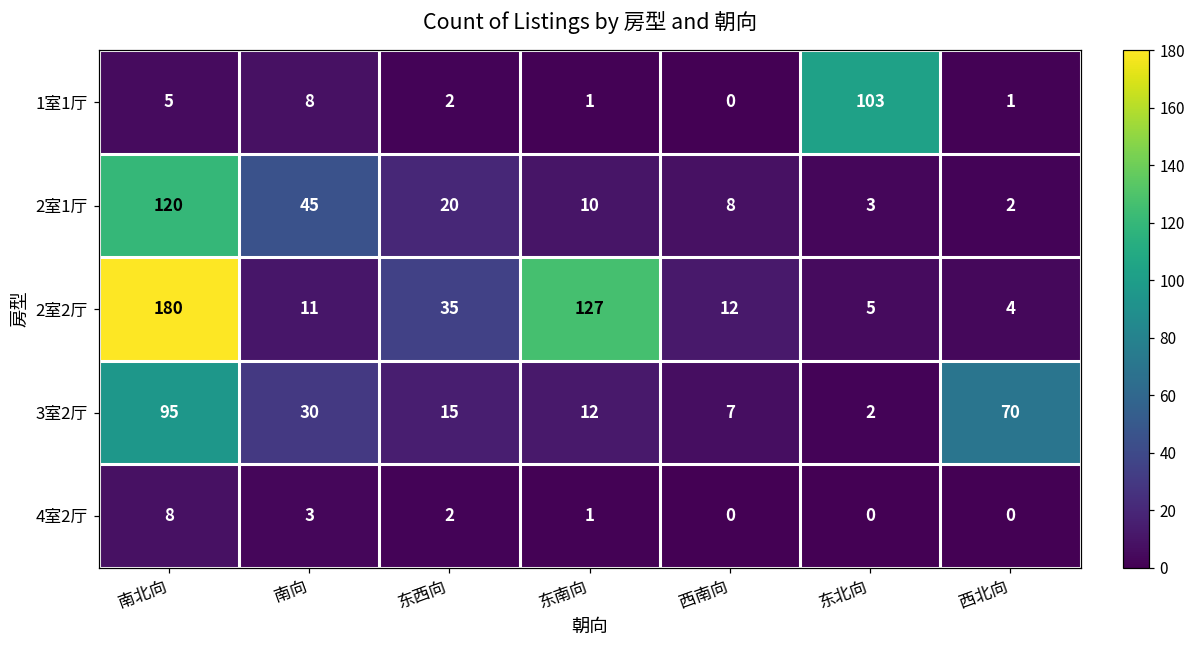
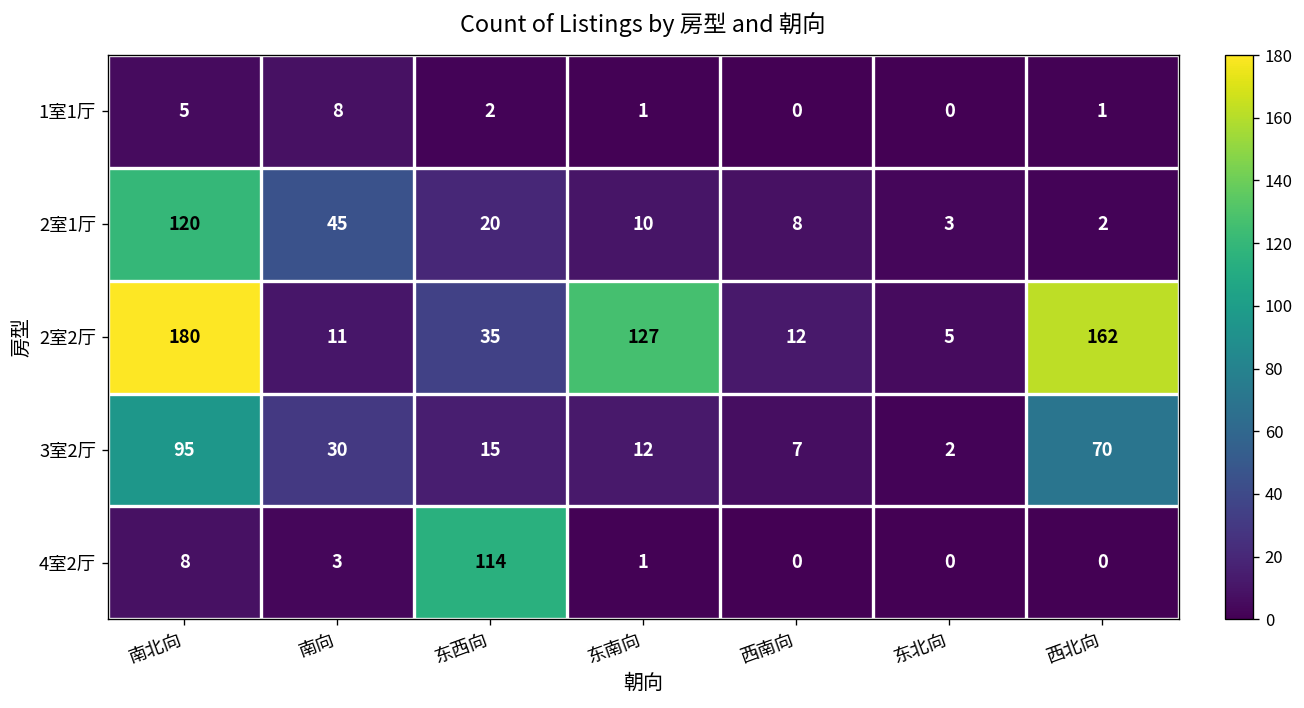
1室1厅, 东北向: 103 -> 0
2室2厅, 西北向: 4 -> 162
4室2厅, 东西向: 2 -> 114
